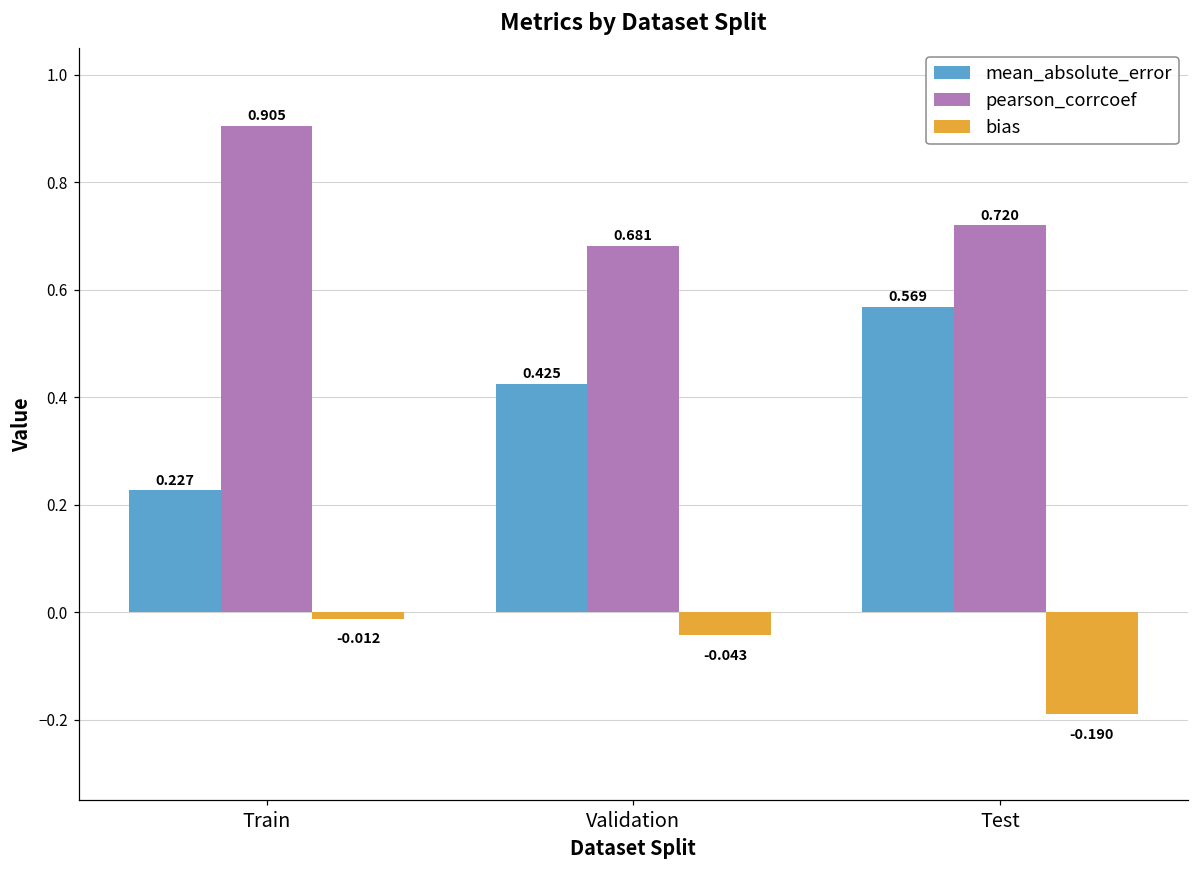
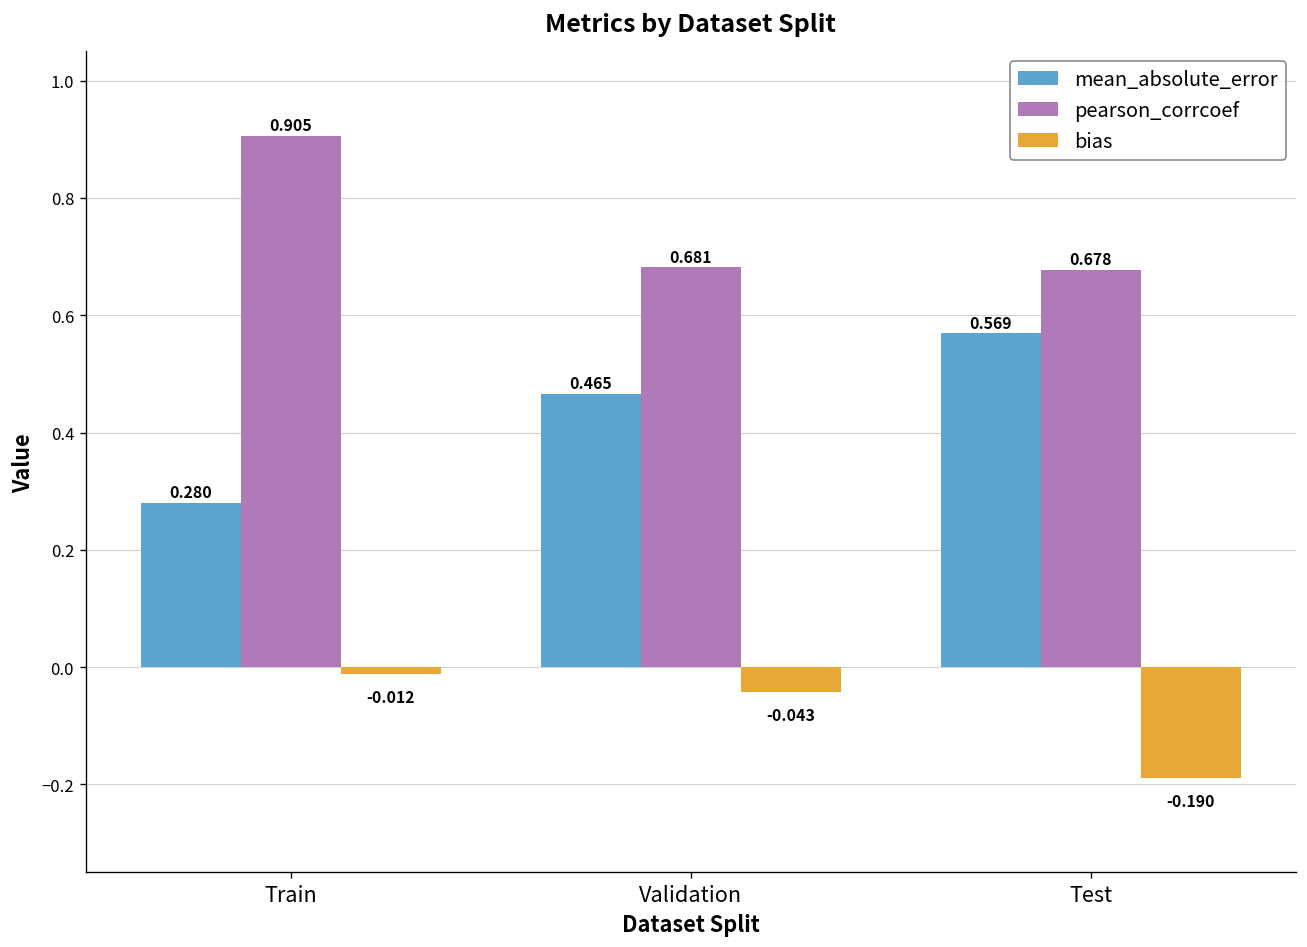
mean_absolute_error, Train: 0.227 -> 0.280
mean_absolute_error, Validation: 0.425 -> 0.465
pearson_corrcoef, Test: 0.720 -> 0.678
